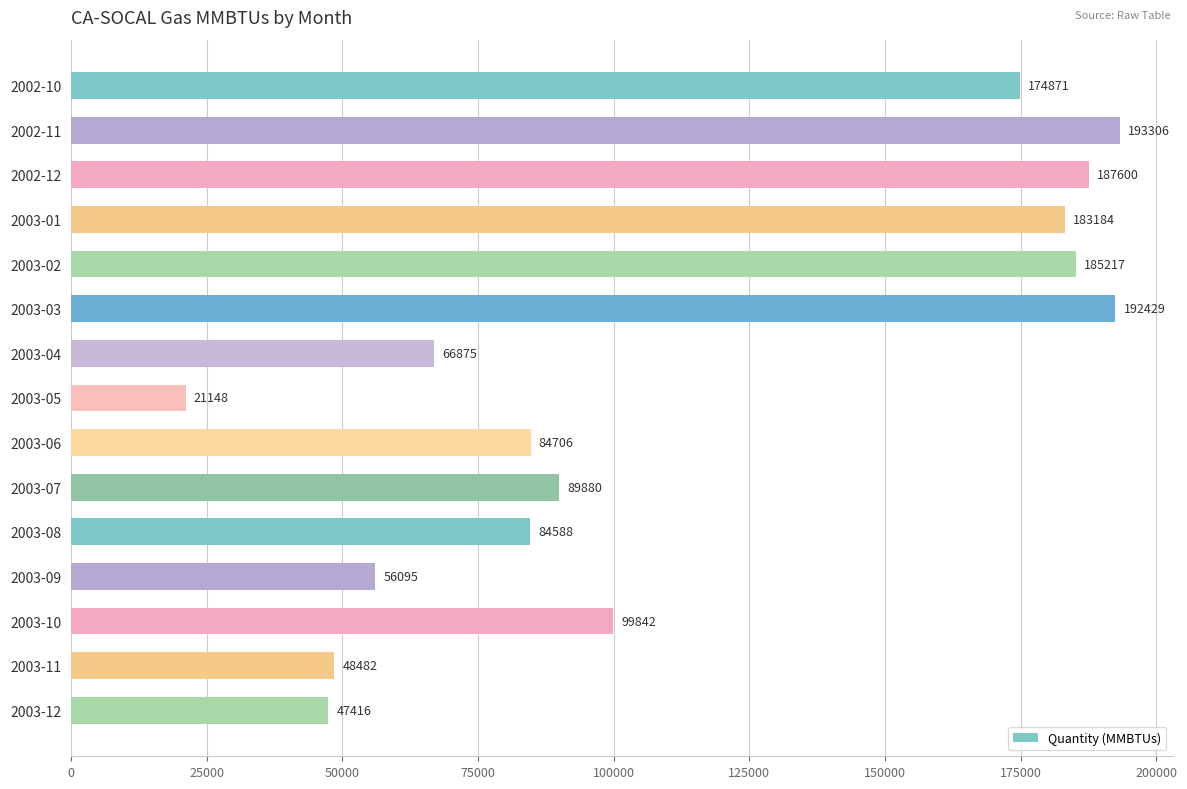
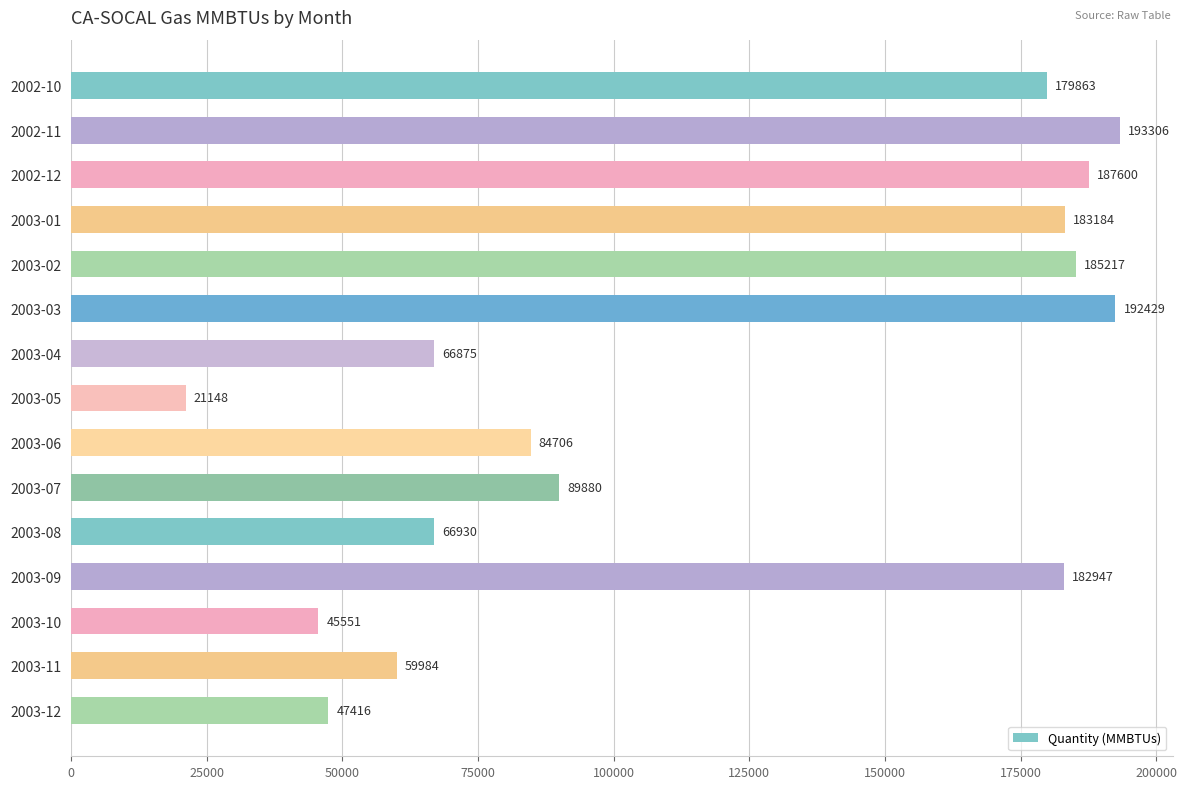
2002-10: 174871 -> 179863
2003-08: 84588 -> 66930
2003-09: 56095 -> 182947
2003-10: 99842 -> 45551
2003-11: 48482 -> 59984
